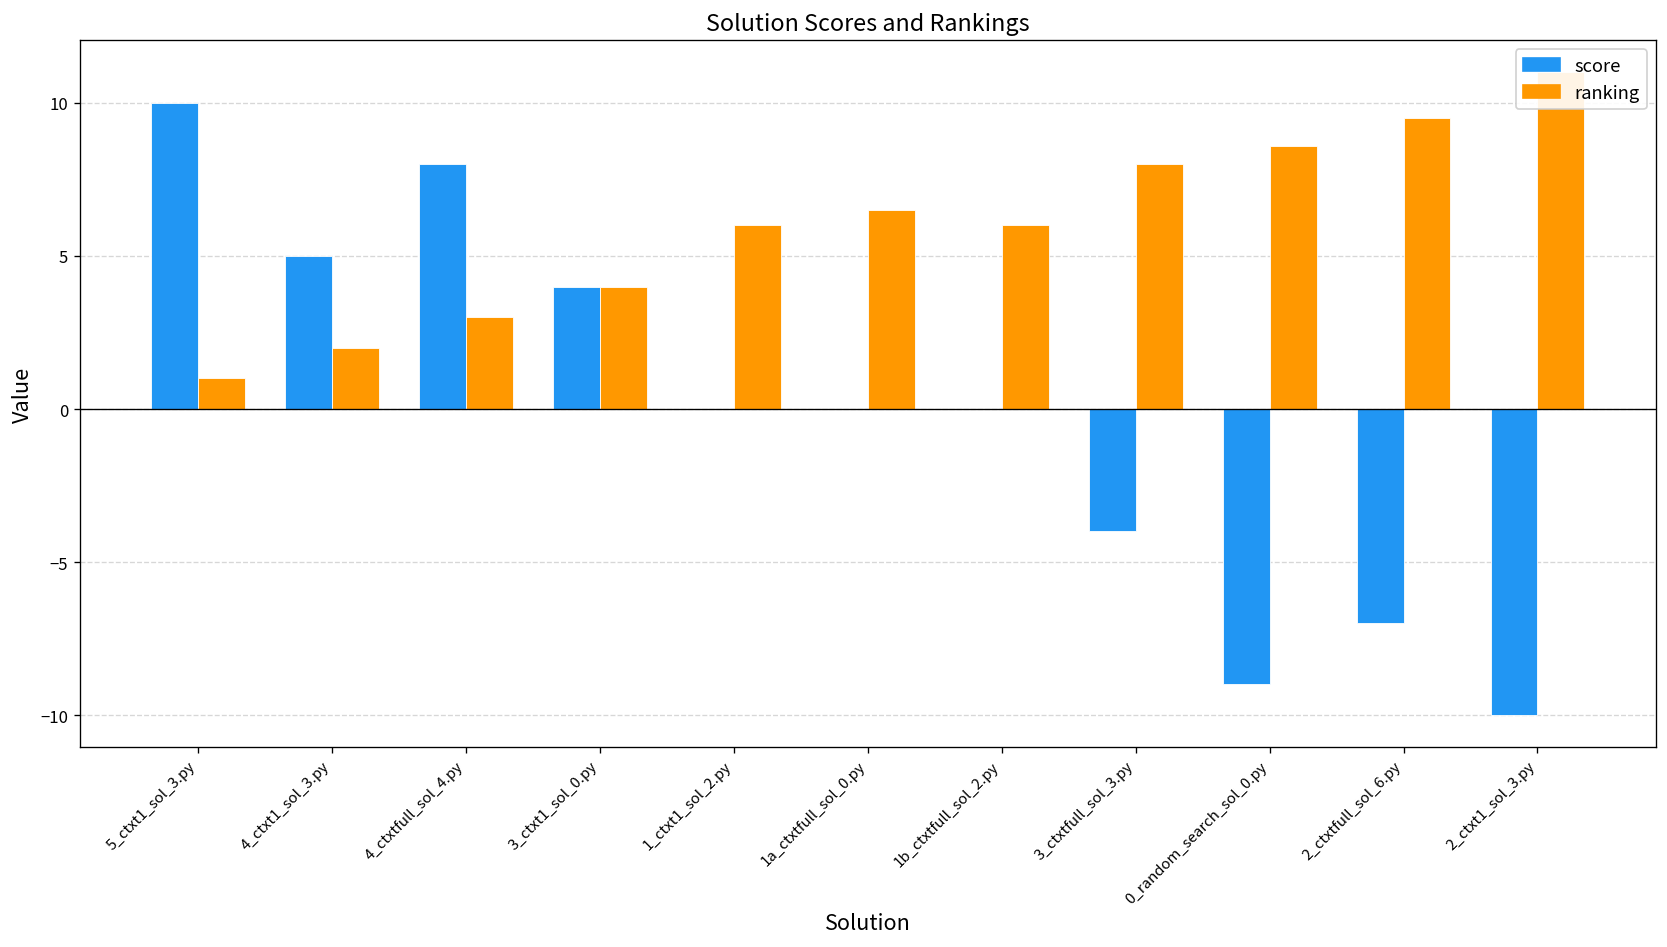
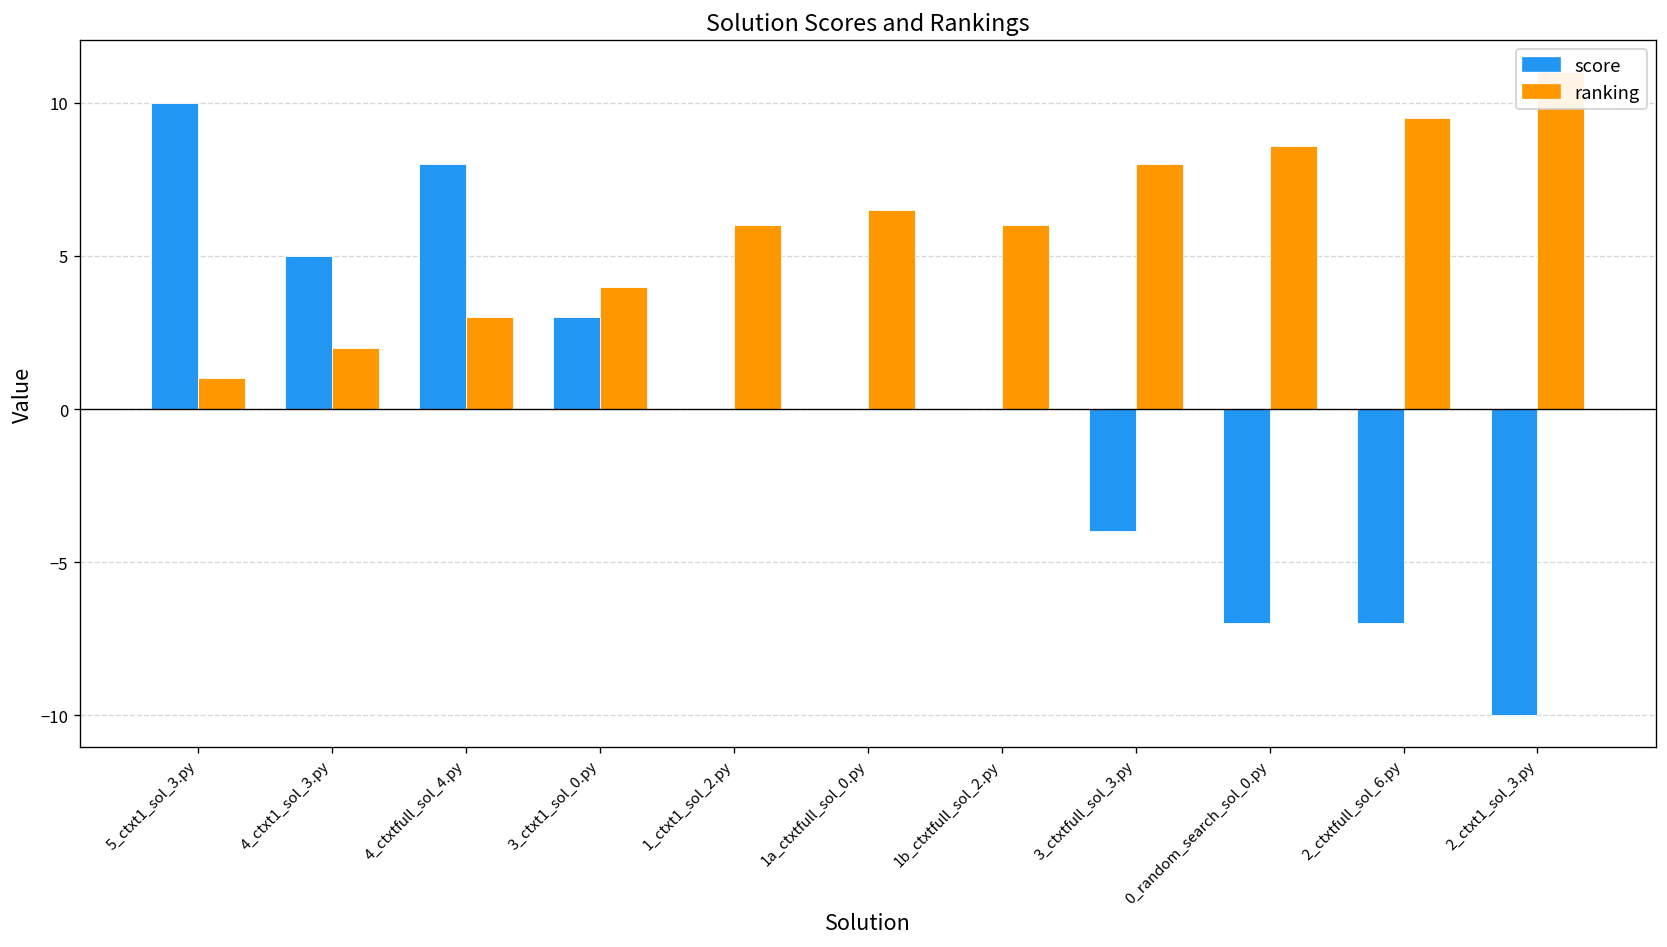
score, 3_ctxt1_sol_0.py: 4 -> 3
score, 0_random_search_sol_0.py: -9 -> -7
